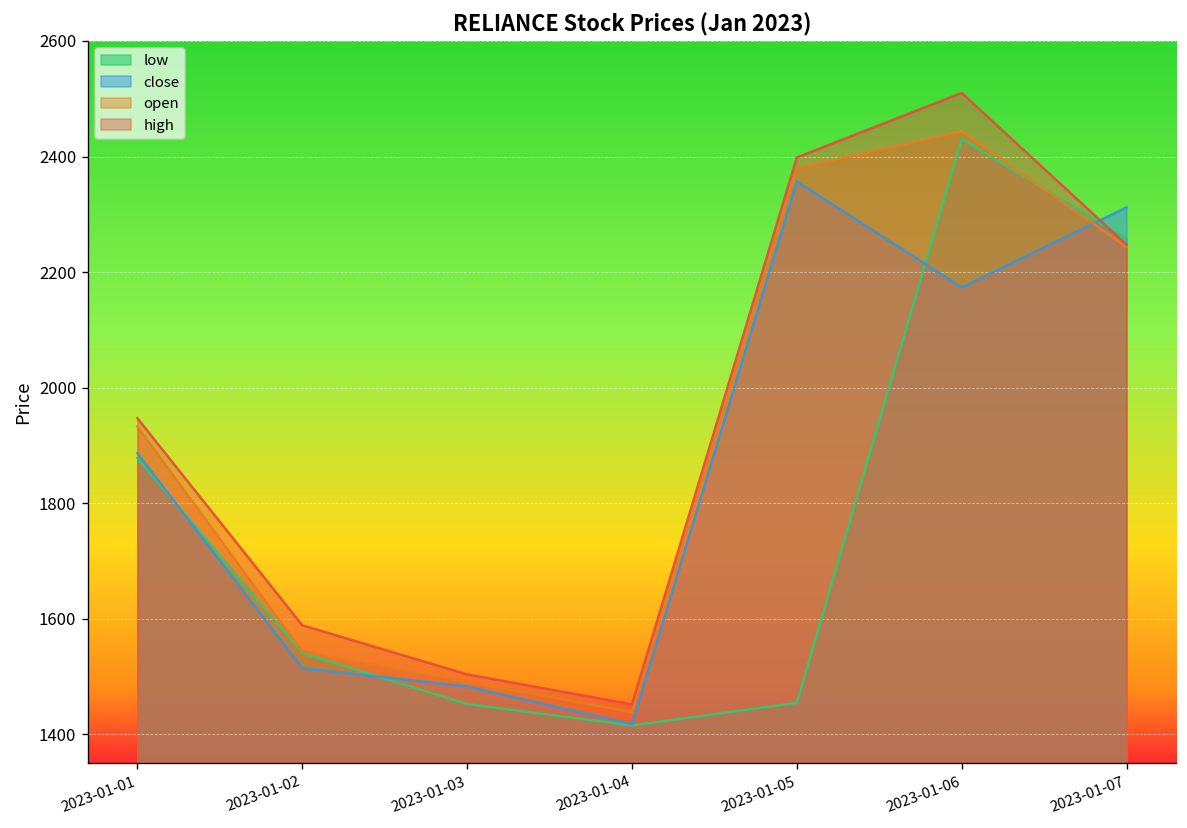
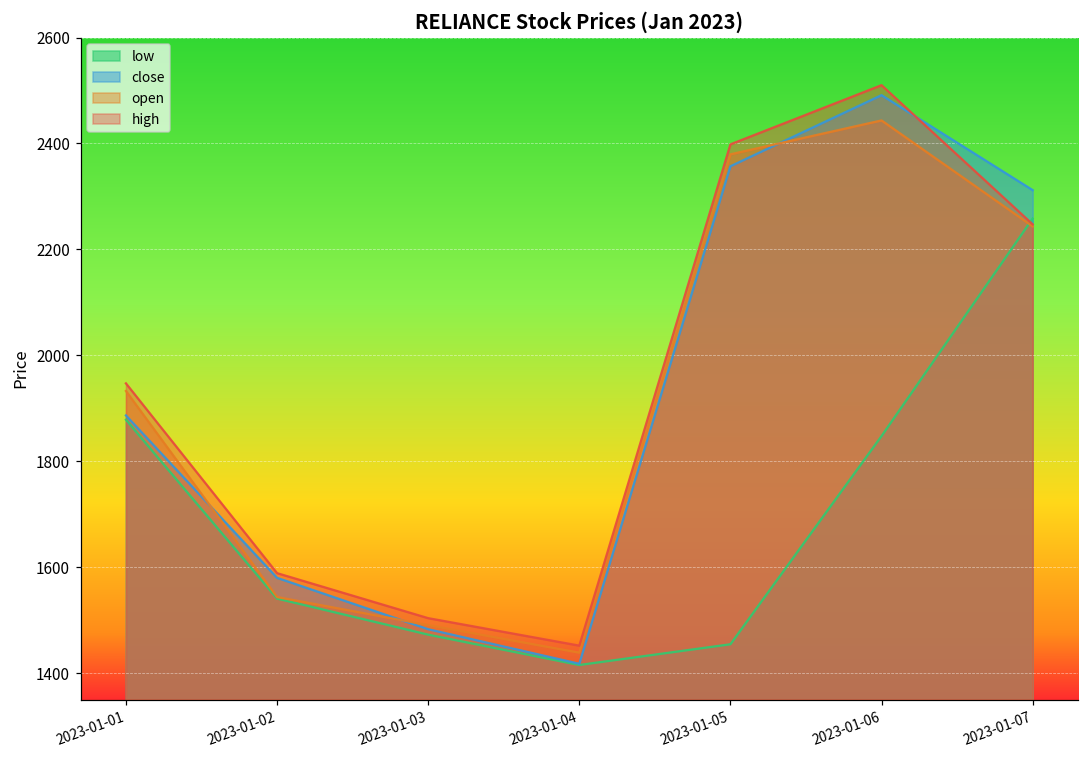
close, 2023-01-02: 1510 -> 1580
low, 2023-01-03: 1450 -> 1470
low, 2023-01-06: 2430 -> 1850
close, 2023-01-06: 2170 -> 2490
